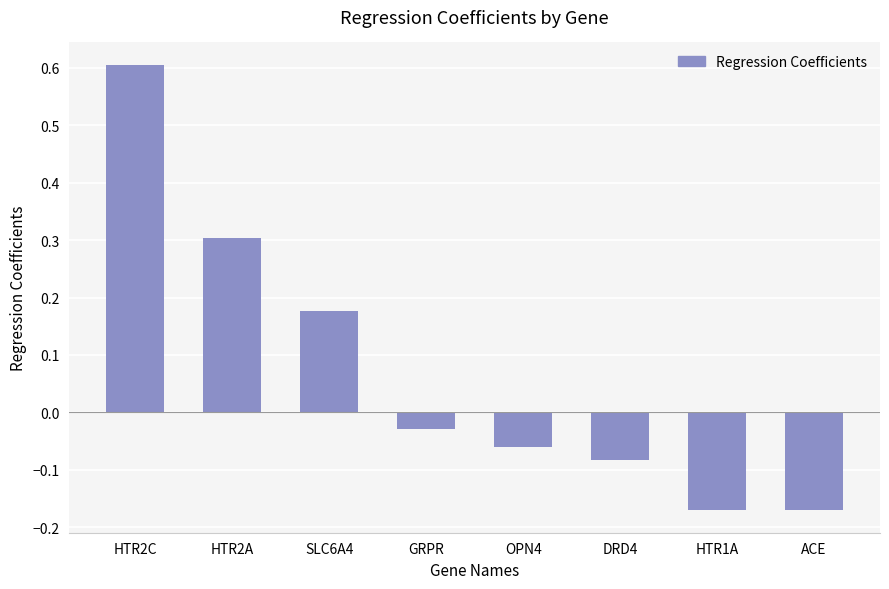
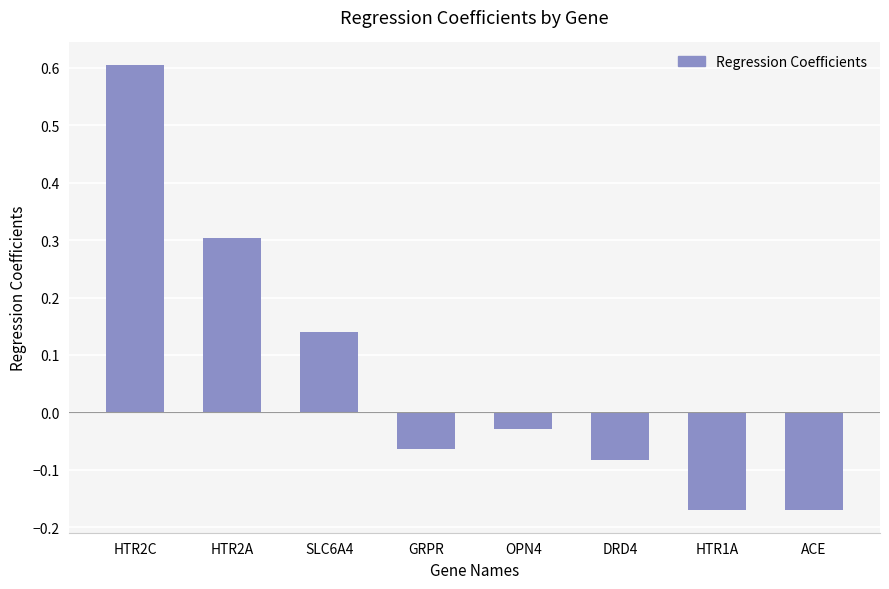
SLC6A4: 0.18 -> 0.14
GRPR: -0.03 -> -0.06
OPN4: -0.06 -> -0.03
